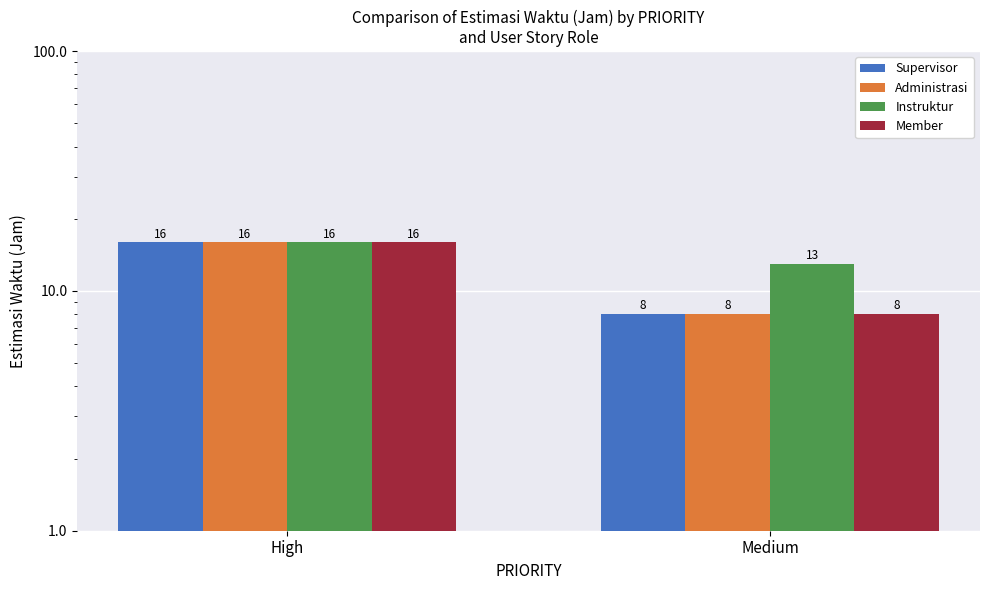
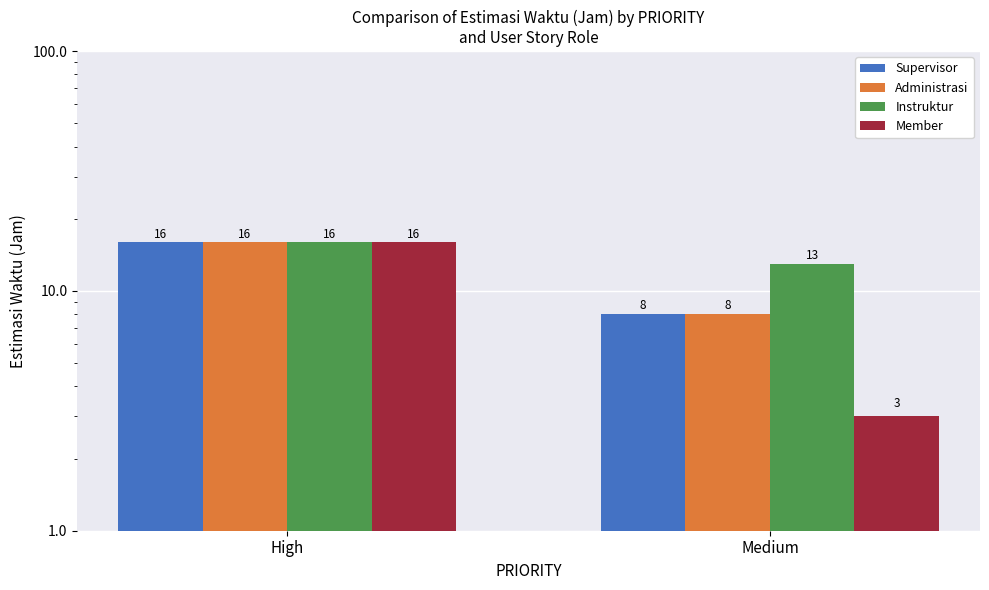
Member, Medium: 8 -> 3
